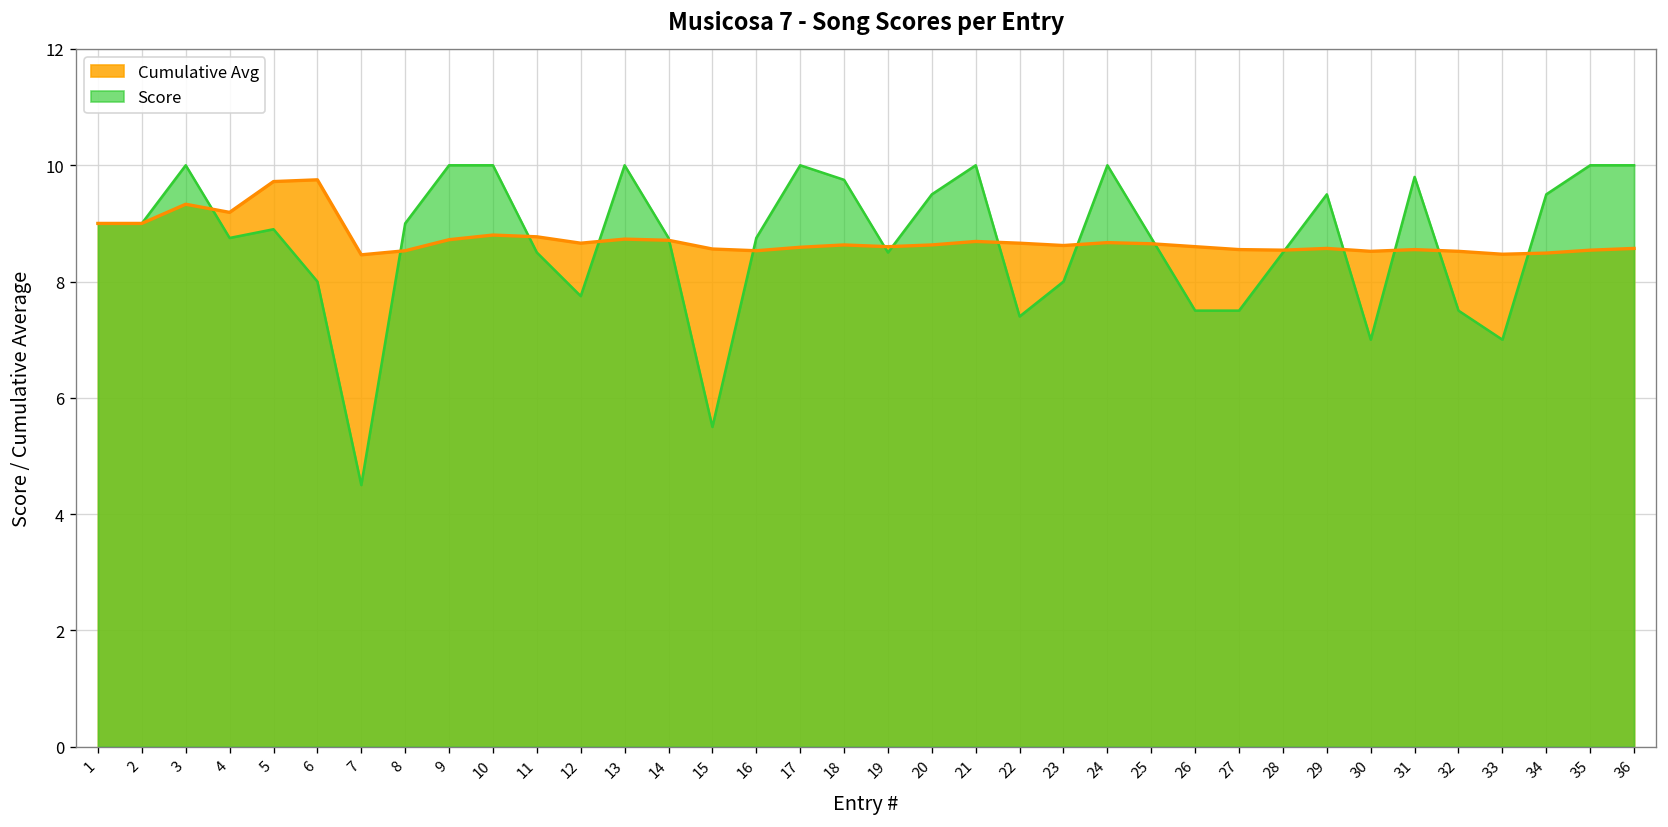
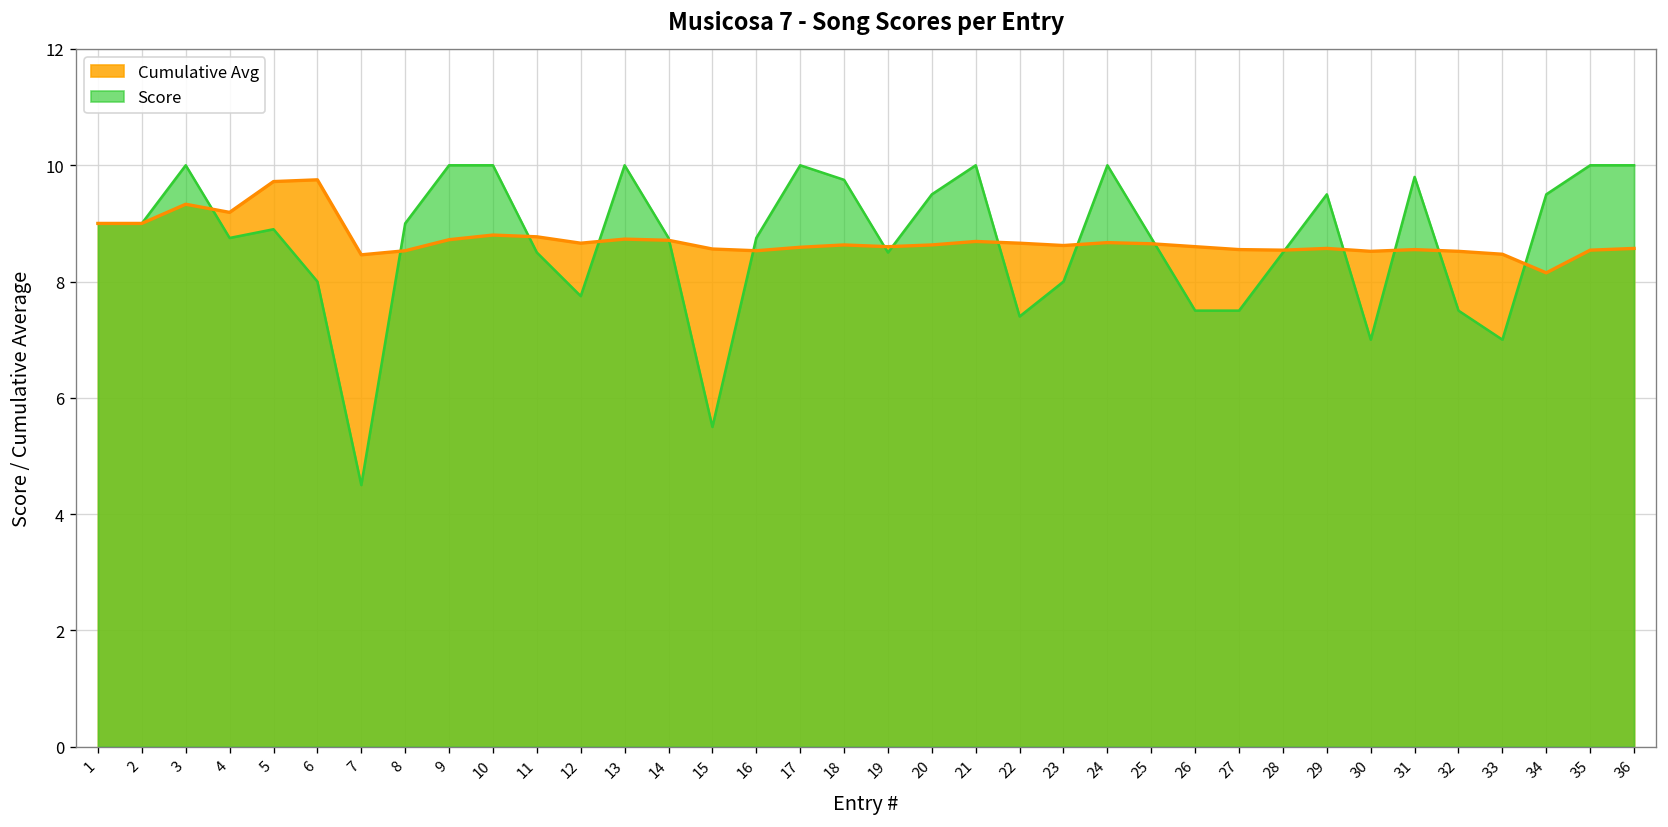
Cumulative Avg, 34: 8.5 -> 8.2
